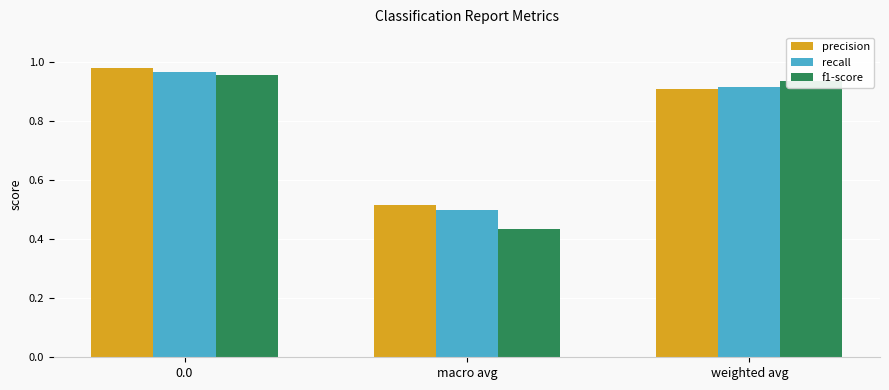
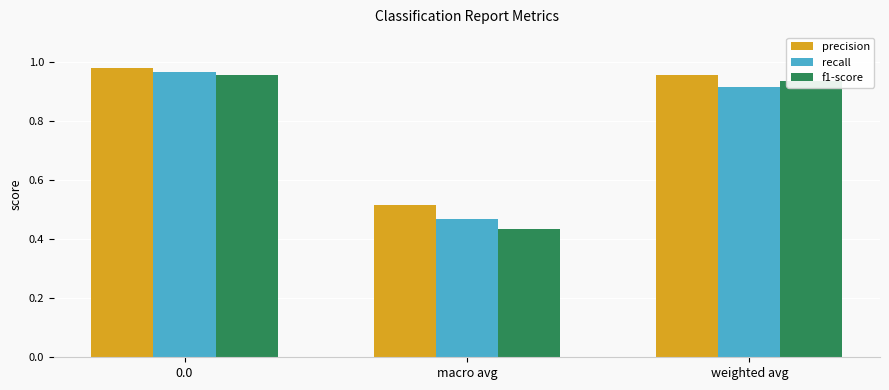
recall, macro avg: 0.50 -> 0.47
precision, weighted avg: 0.91 -> 0.96
